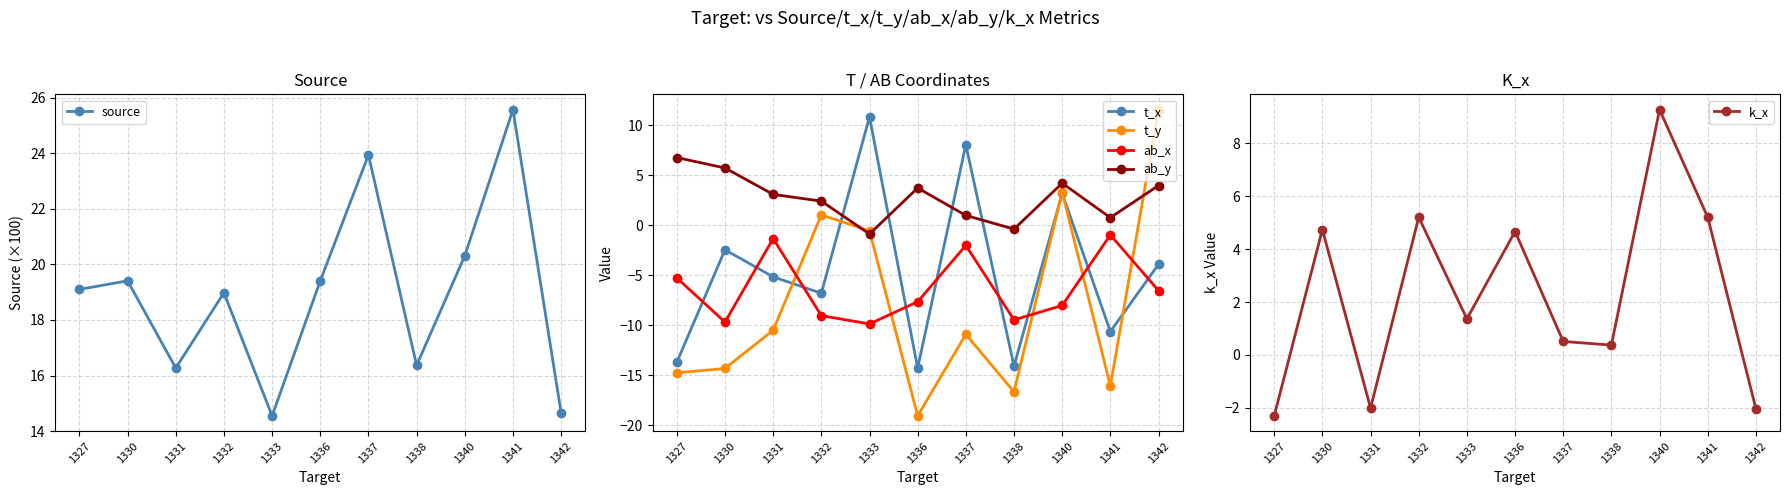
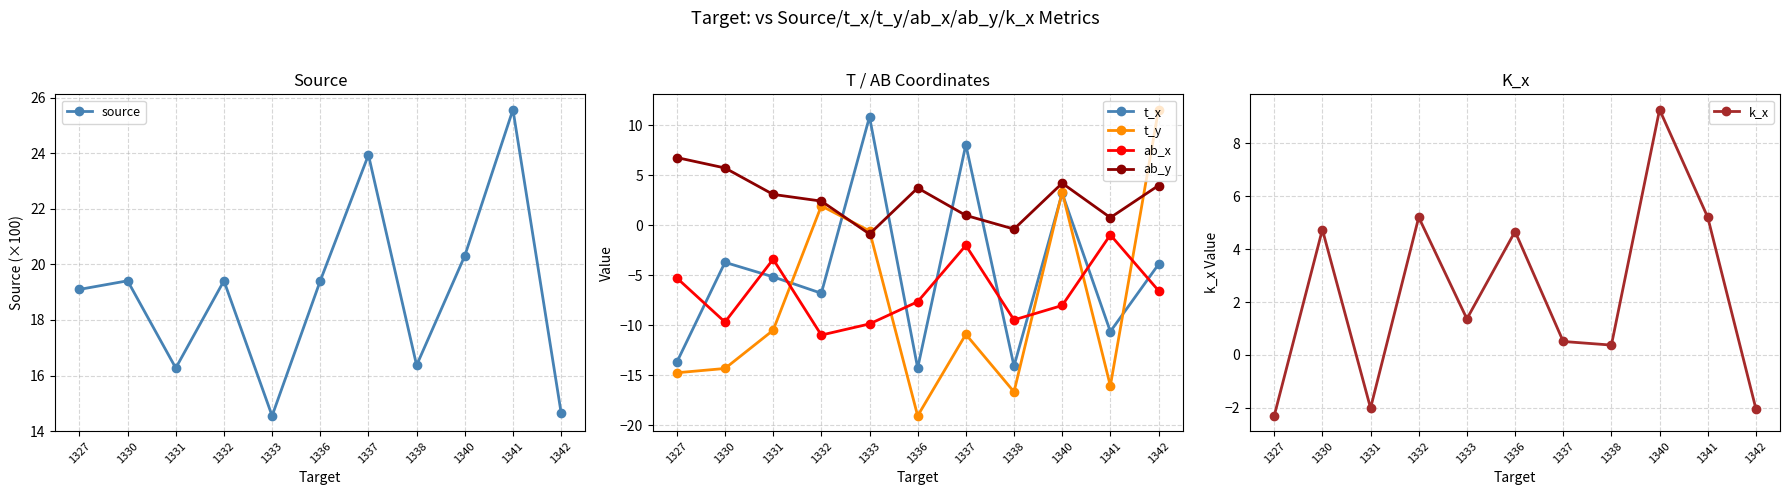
Source, 1332: 19.0 -> 19.4
T / AB Coordinates, t_x, 1330: -2.4 -> -3.7
T / AB Coordinates, ab_x, 1331: -1.3 -> -3.4
T / AB Coordinates, t_y, 1332: 1.0 -> 1.9
T / AB Coordinates, ab_x, 1332: -9.0 -> -11.0
